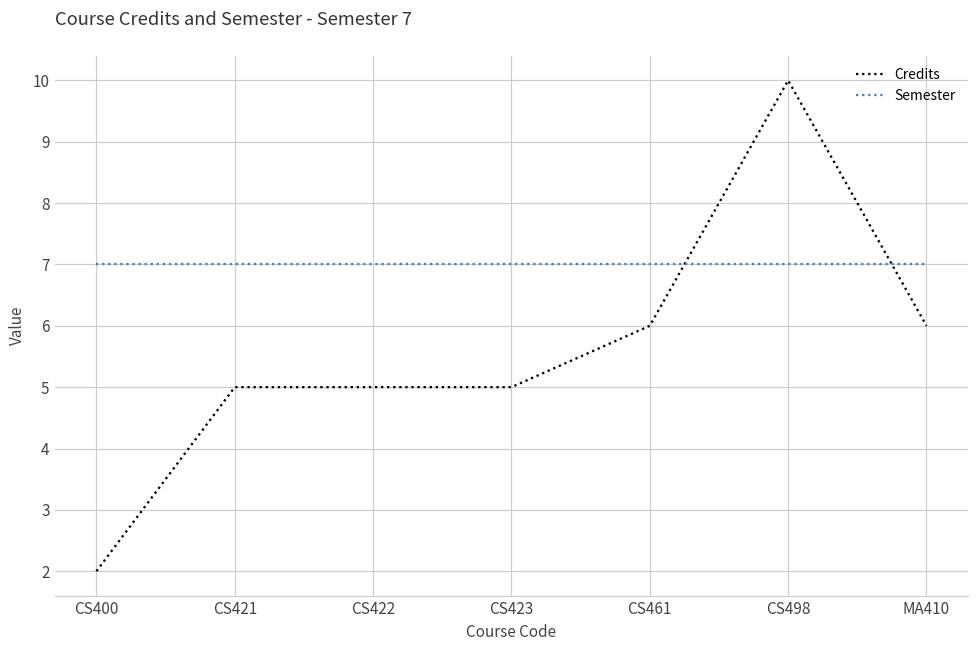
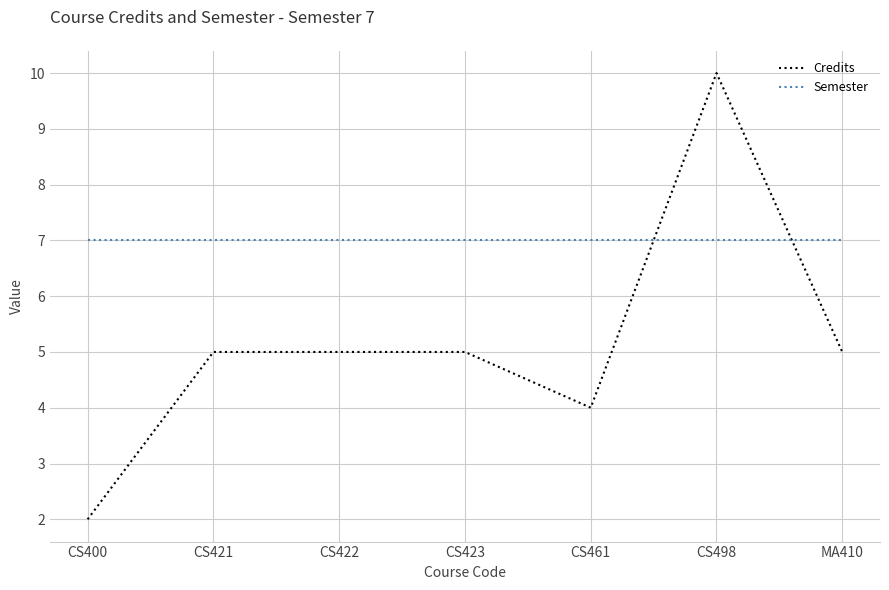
Credits, CS461: 6 -> 4
Credits, MA410: 6 -> 5
